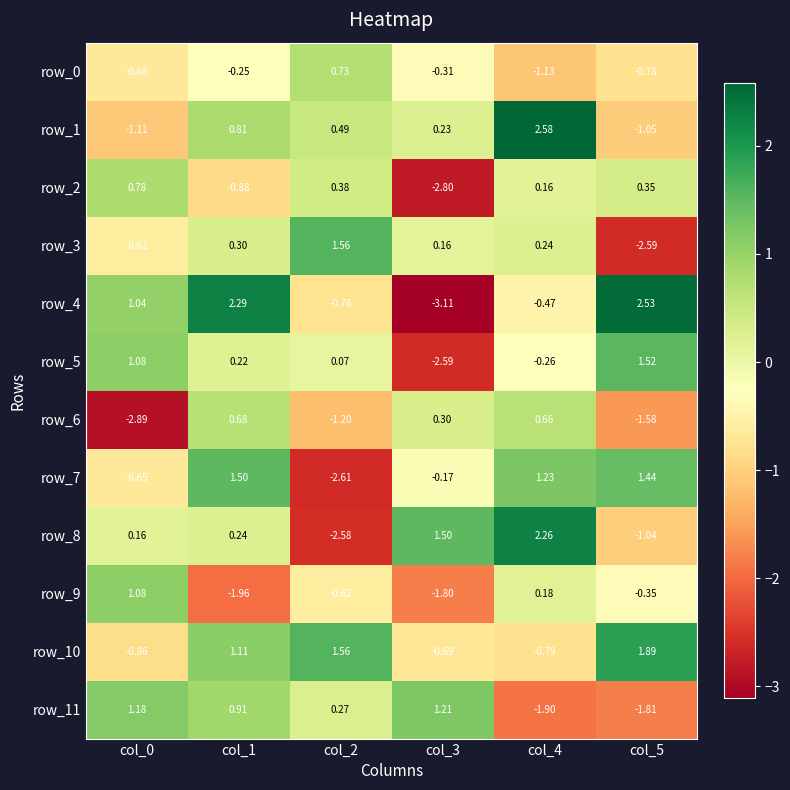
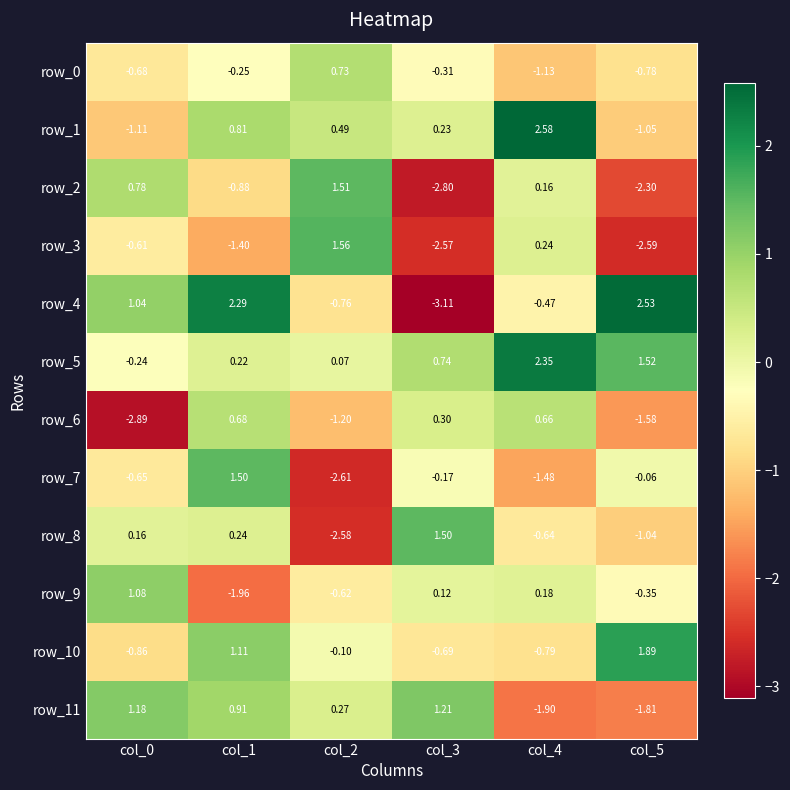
row_2, col_2: 0.38 -> 1.51
row_2, col_5: 0.35 -> -2.30
row_3, col_1: 0.30 -> -1.40
row_3, col_3: 0.16 -> -2.57
row_5, col_0: 1.08 -> -0.24
row_5, col_3: -2.59 -> 0.74
row_5, col_4: -0.26 -> 2.35
row_7, col_4: 1.23 -> -1.48
row_7, col_5: 1.44 -> -0.06
row_8, col_4: 2.26 -> -0.64
row_9, col_3: -1.80 -> 0.12
row_10, col_2: 1.56 -> -0.10
